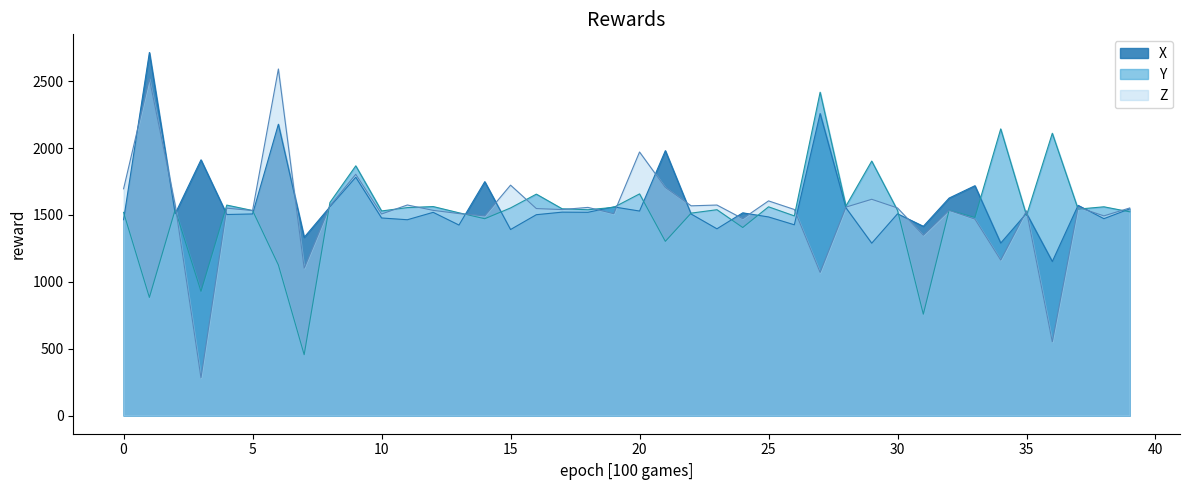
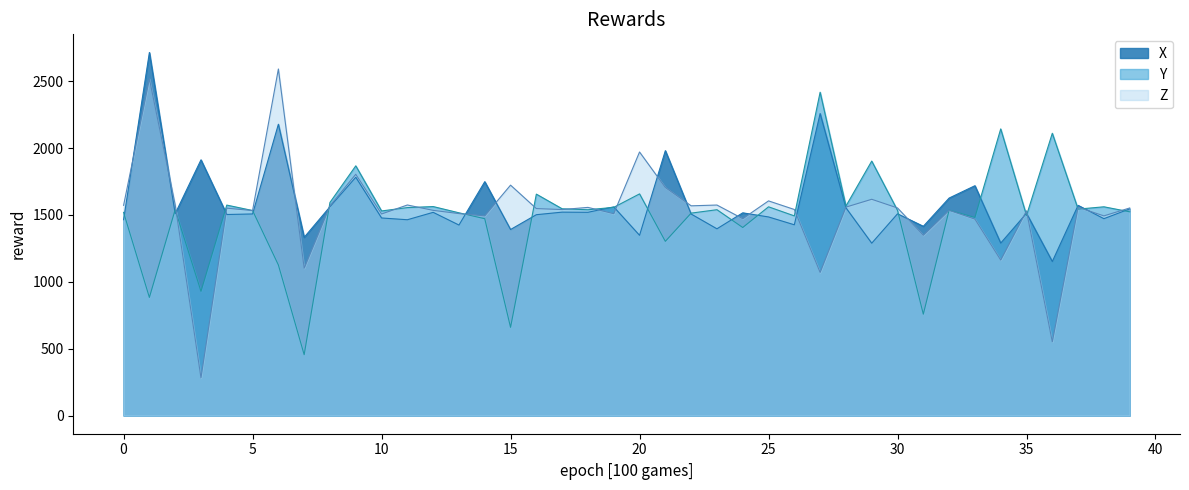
Z, 0: 1700 -> 1570
Y, 15: 1550 -> 660
X, 20: 1530 -> 1350
